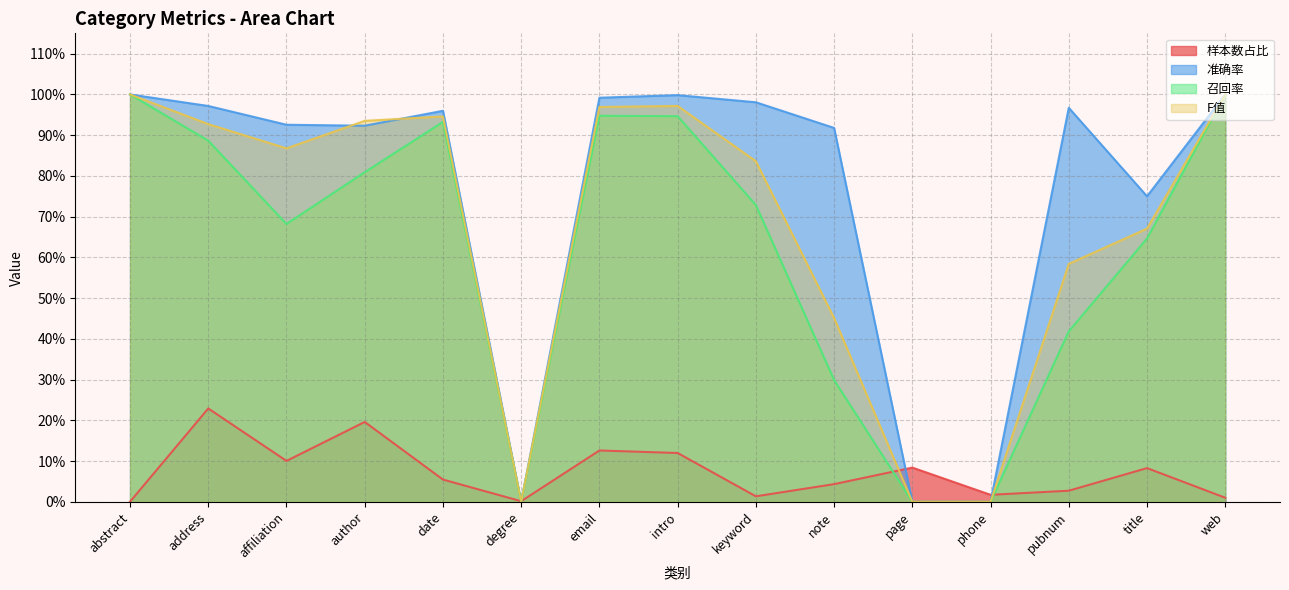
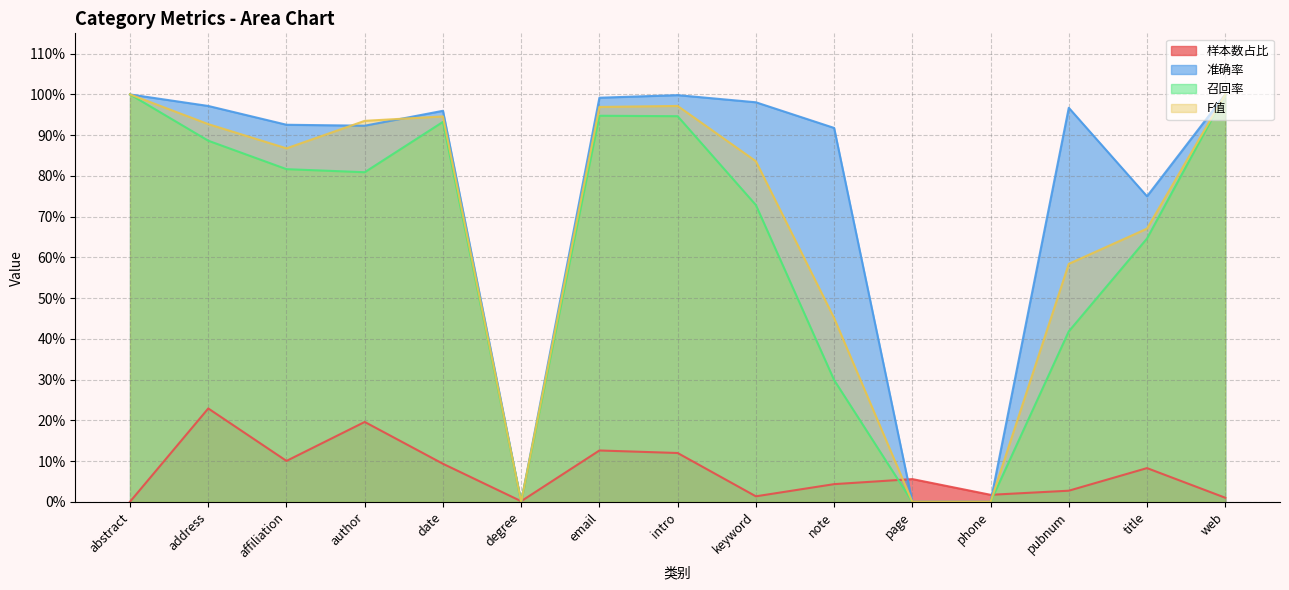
召回率, affiliation: 68% -> 82%
样本数占比, date: 5% -> 9%
样本数占比, page: 8% -> 6%
